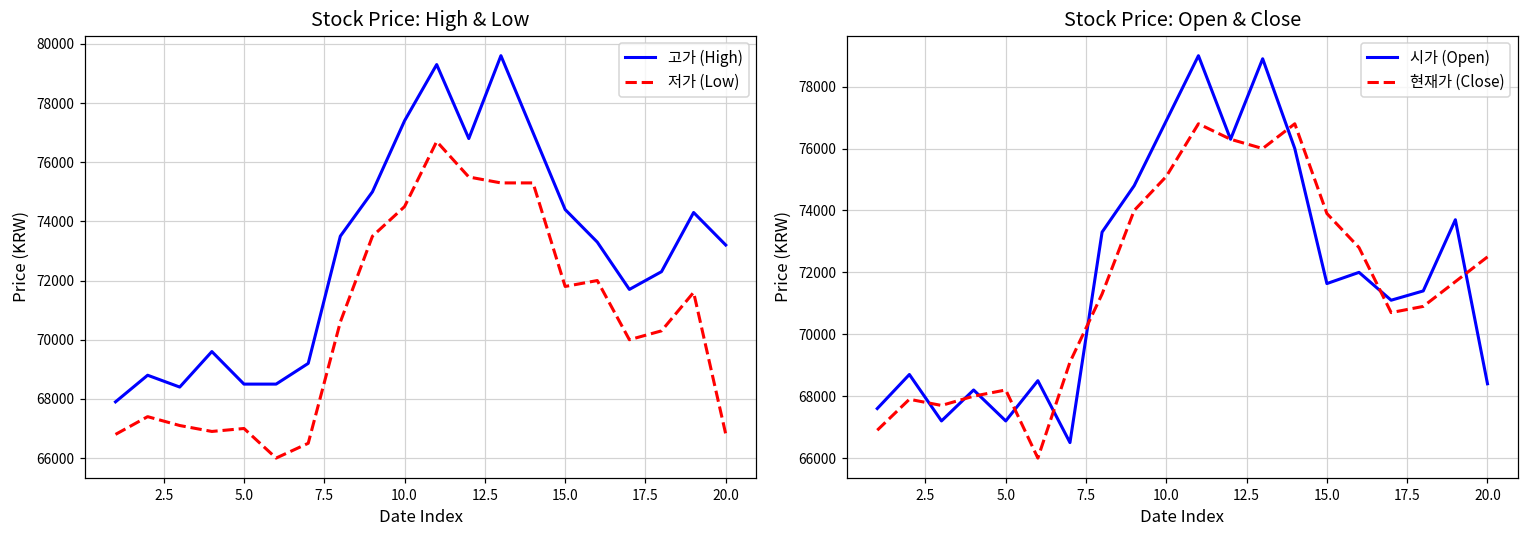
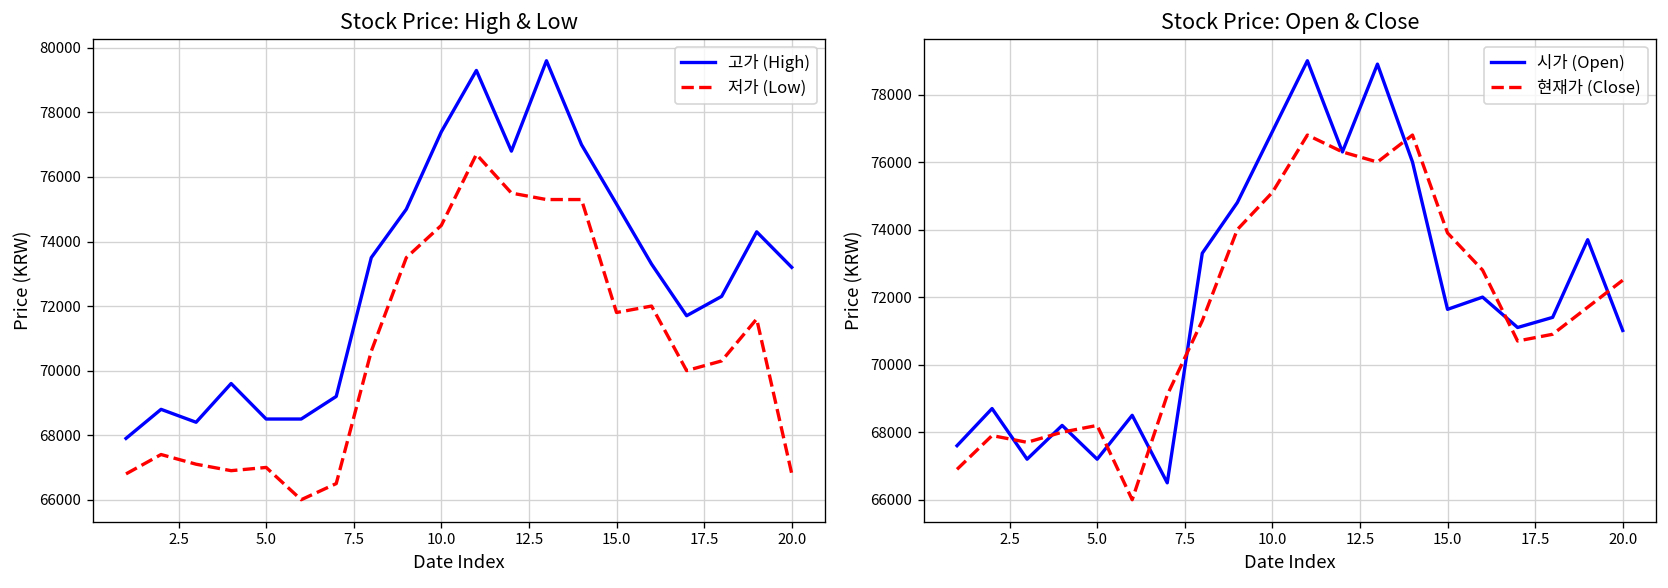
Stock Price: High & Low, 고가 (High), 15.0: 74400 -> 75200
Stock Price: Open & Close, 시가 (Open), 20.0: 68400 -> 71000
